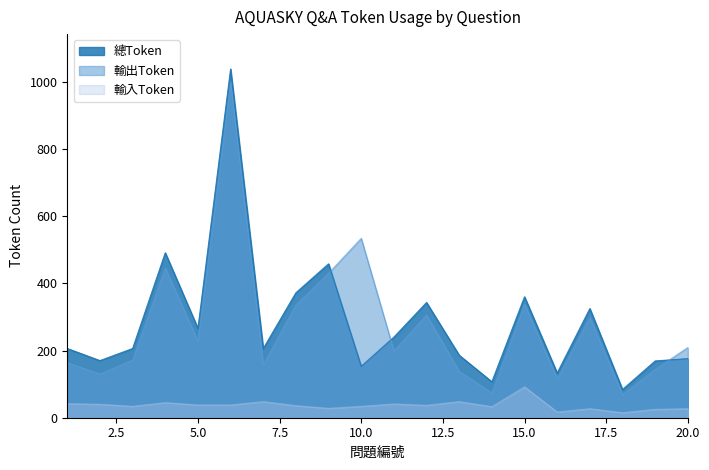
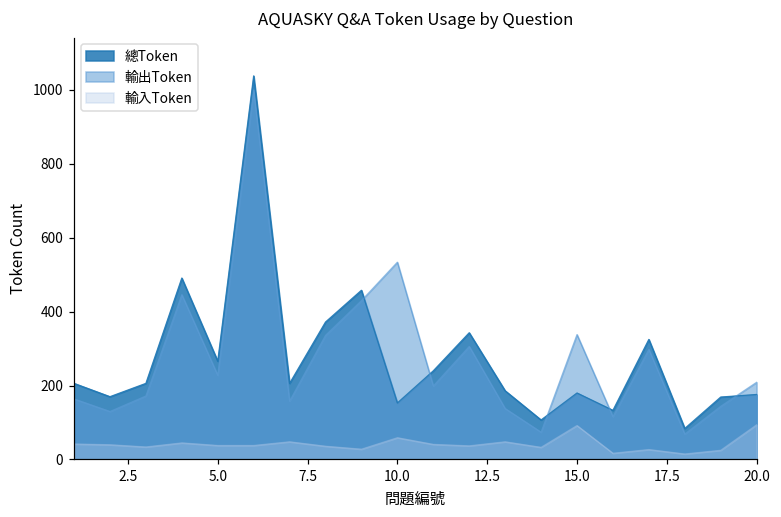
輸入Token, 10.0: 30 -> 60
總Token, 15.0: 360 -> 180
輸入Token, 20.0: 30 -> 90
